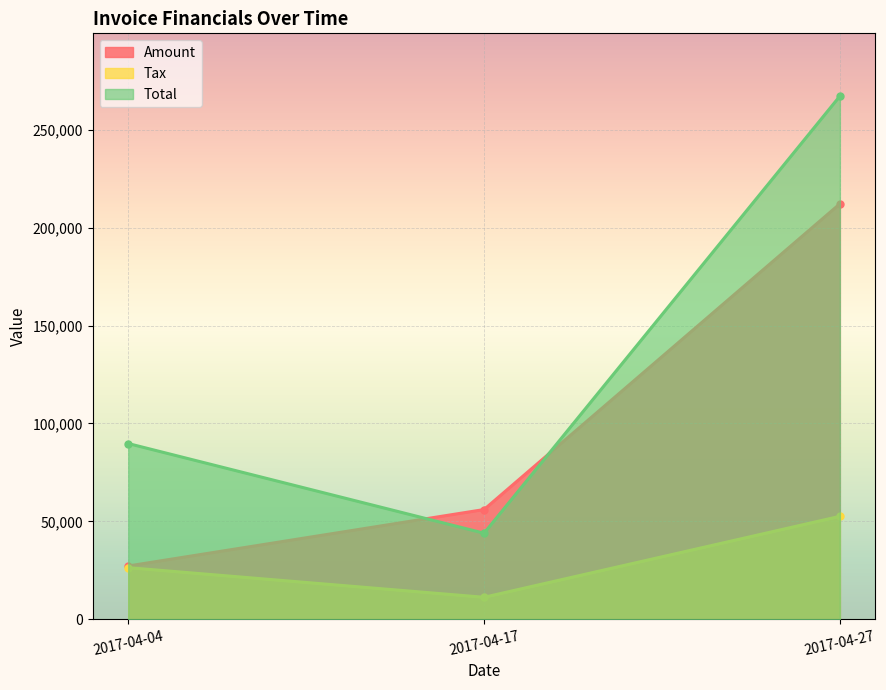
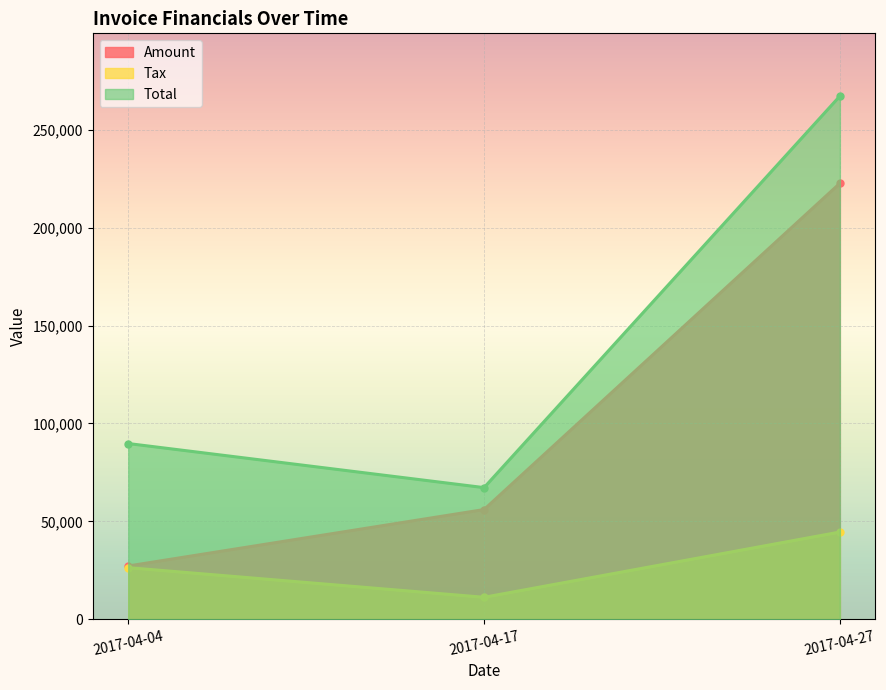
Total, 2017-04-17: 44,000 -> 67,000
Amount, 2017-04-27: 212,000 -> 223,000
Tax, 2017-04-27: 53,000 -> 45,000
